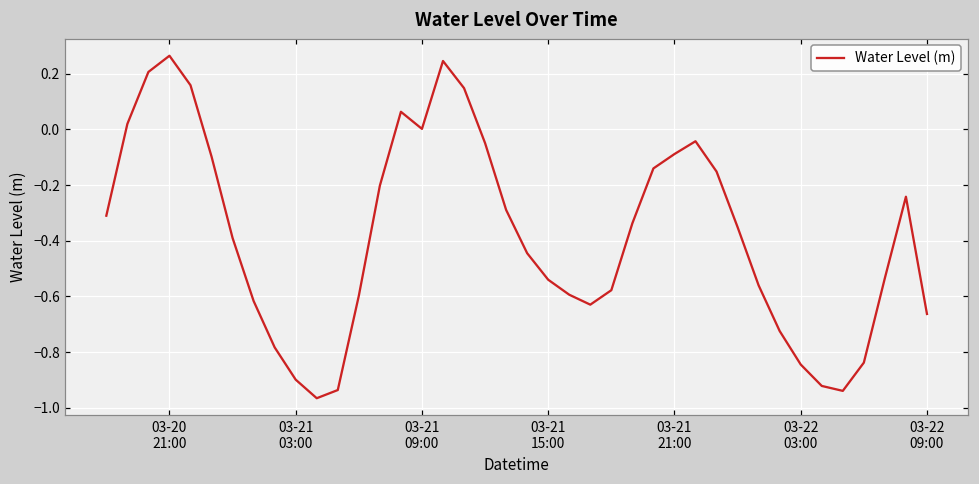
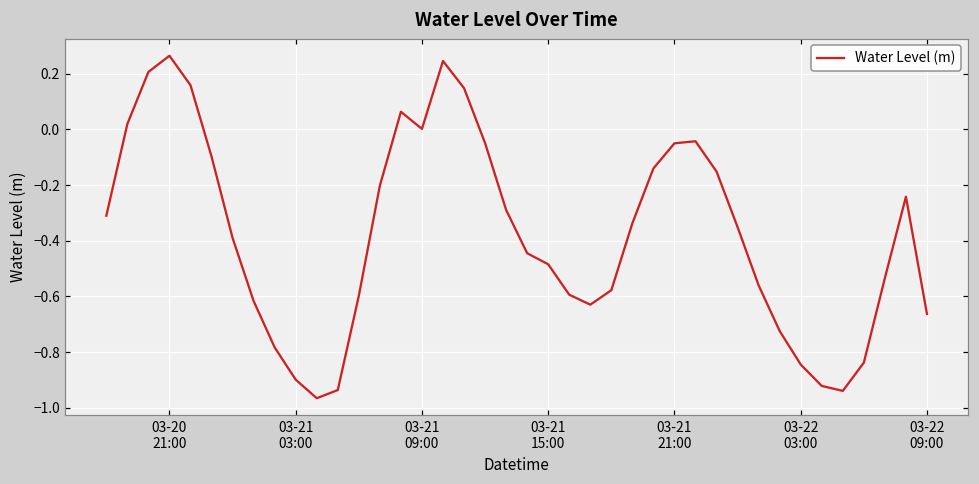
03-21 15:00: -0.54 -> -0.48
03-21 21:00: -0.09 -> -0.05
